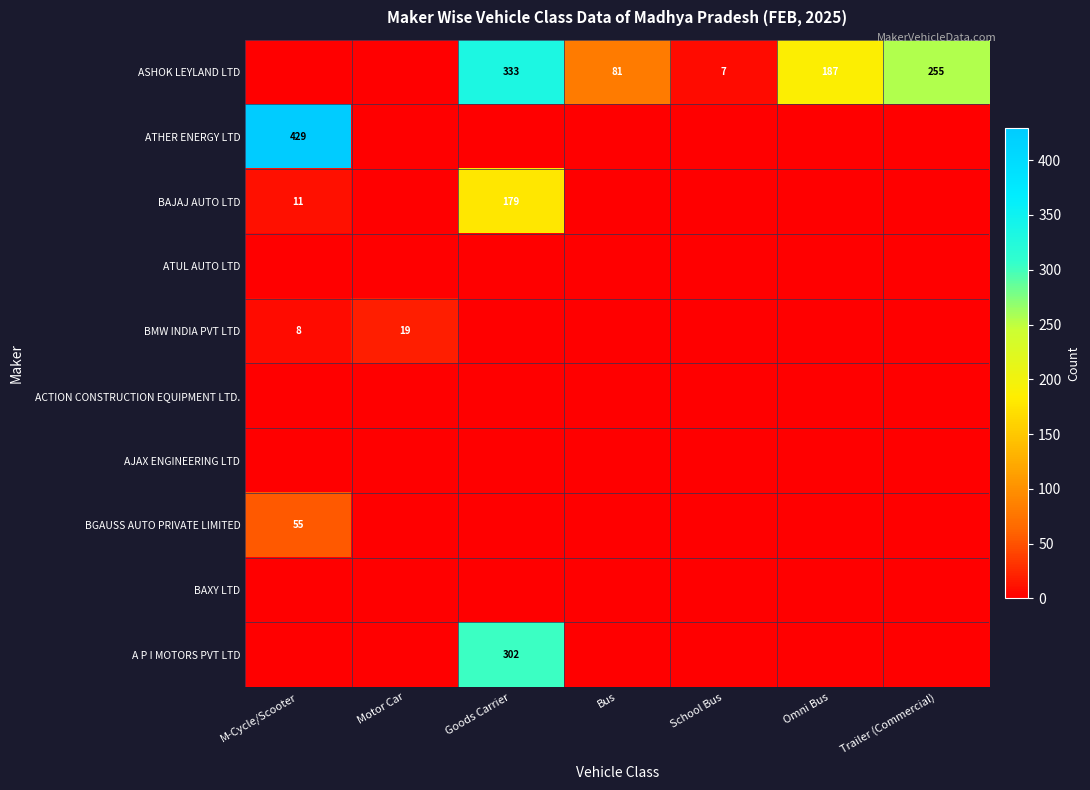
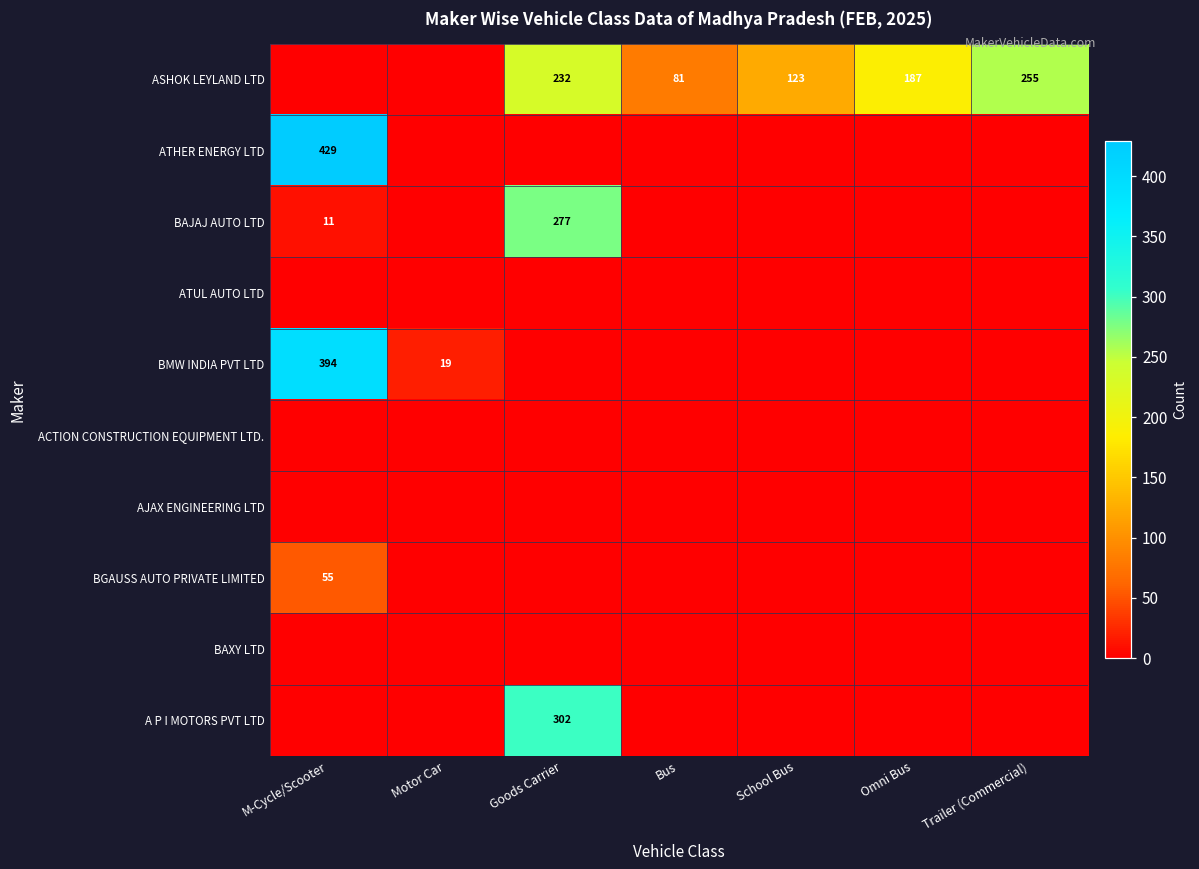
ASHOK LEYLAND LTD, Goods Carrier: 333 -> 232
ASHOK LEYLAND LTD, School Bus: 7 -> 123
BAJAJ AUTO LTD, Goods Carrier: 179 -> 277
BMW INDIA PVT LTD, M-Cycle/Scooter: 8 -> 394
